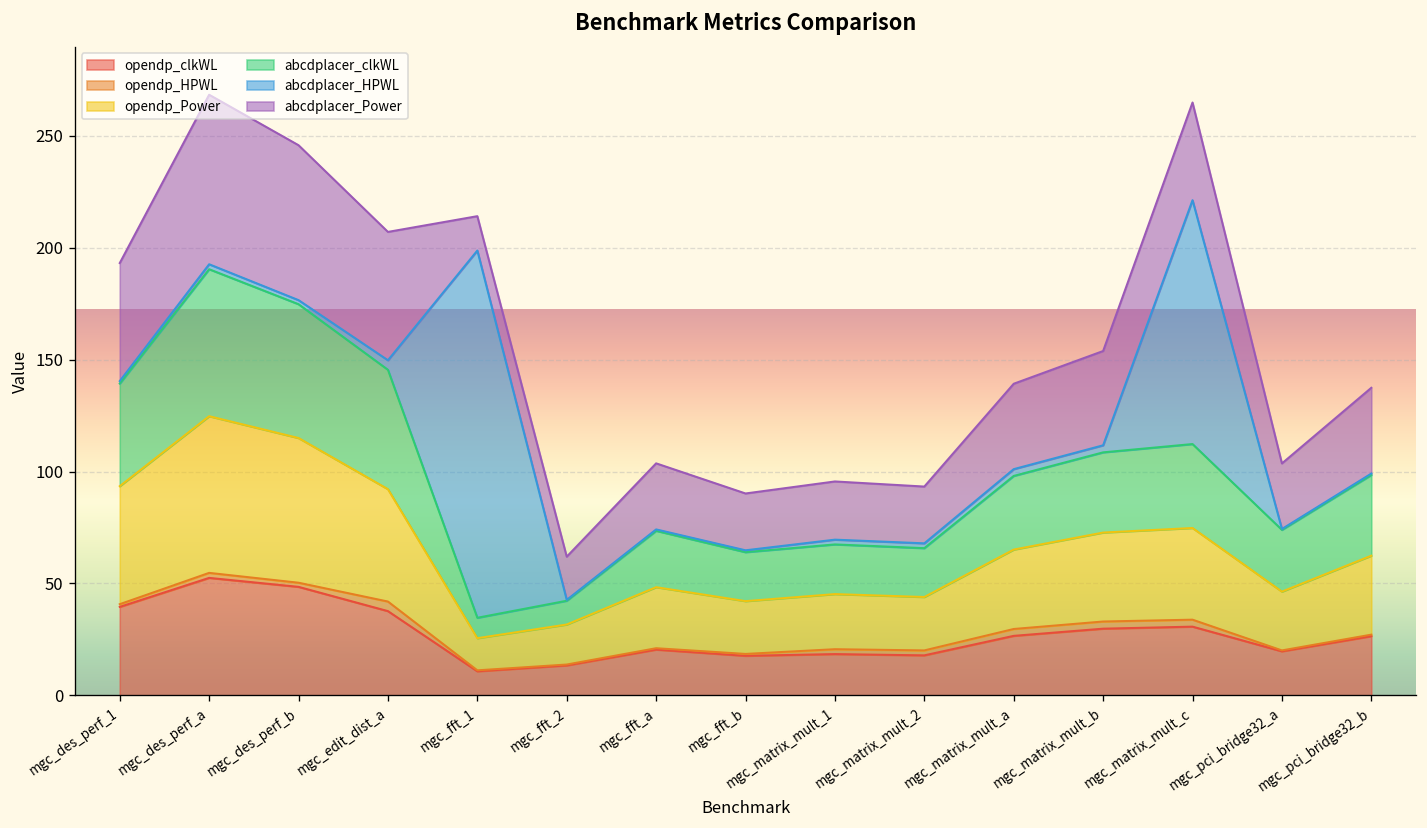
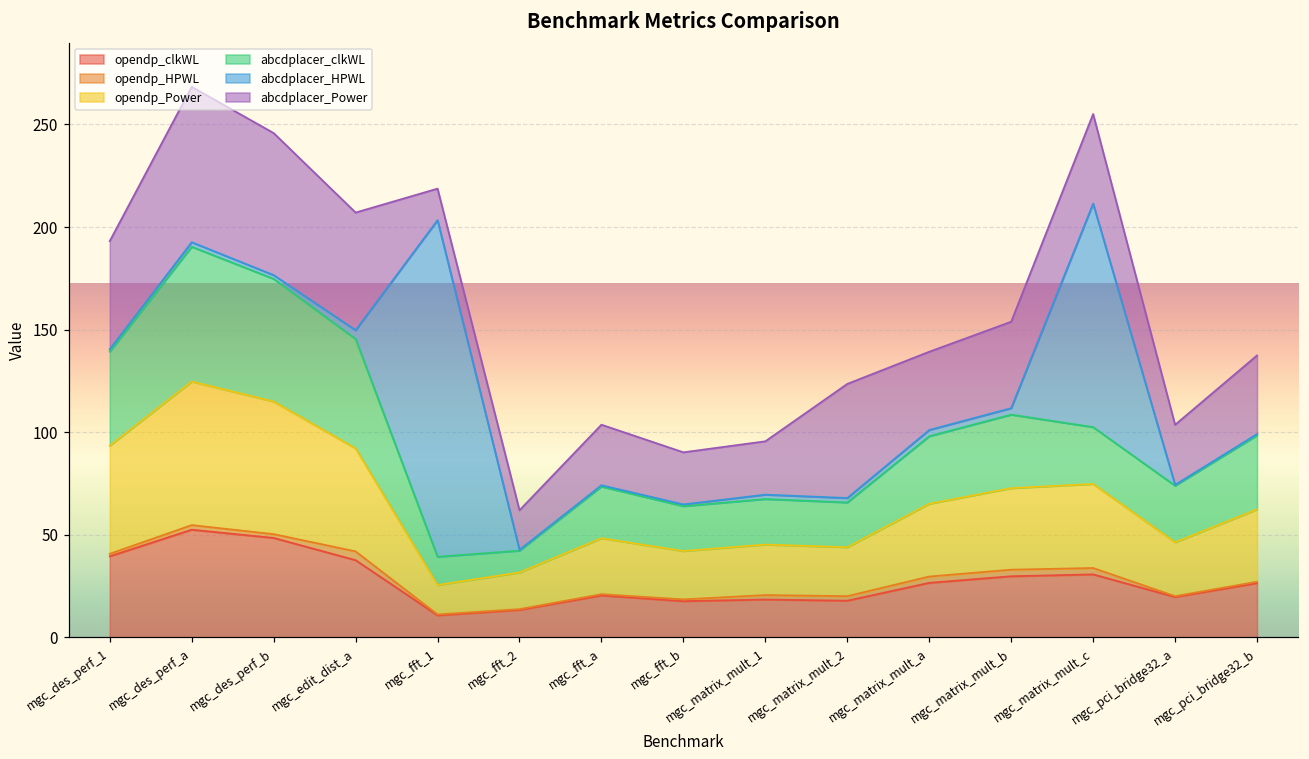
abcdplacer_clkWL, mgc_fft_1: 9 -> 14
abcdplacer_Power, mgc_matrix_mult_2: 25 -> 56
abcdplacer_clkWL, mgc_matrix_mult_c: 38 -> 28
